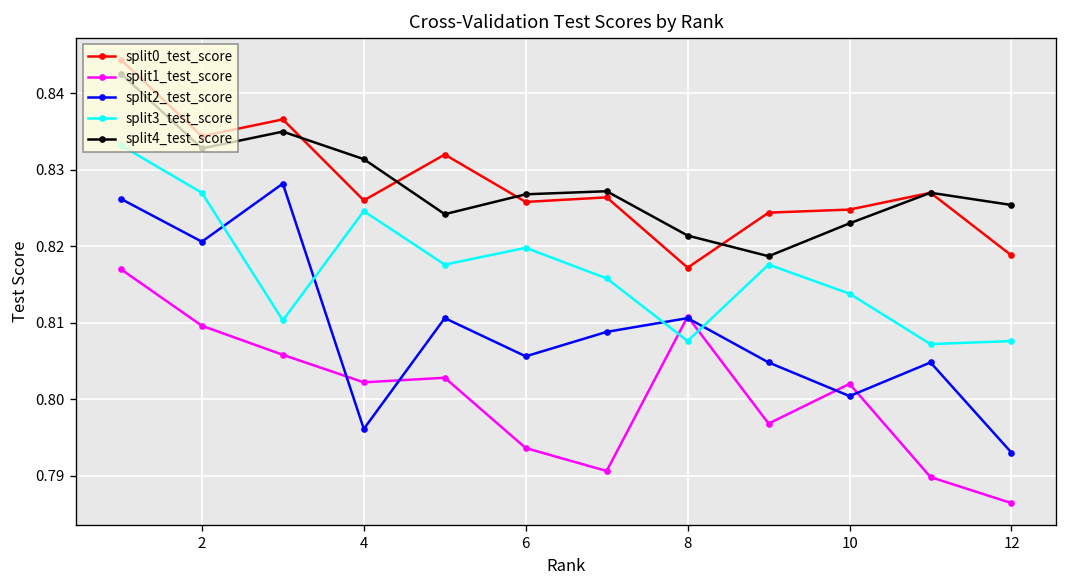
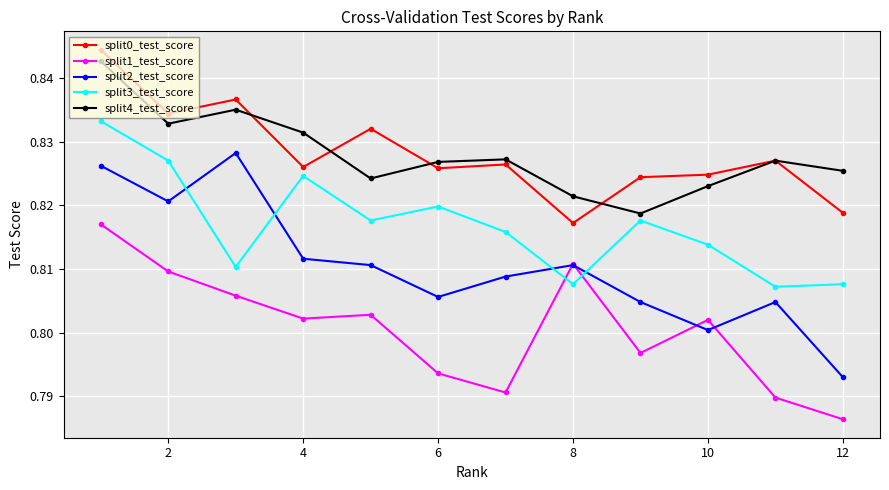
split2_test_score, 4: 0.796 -> 0.812
